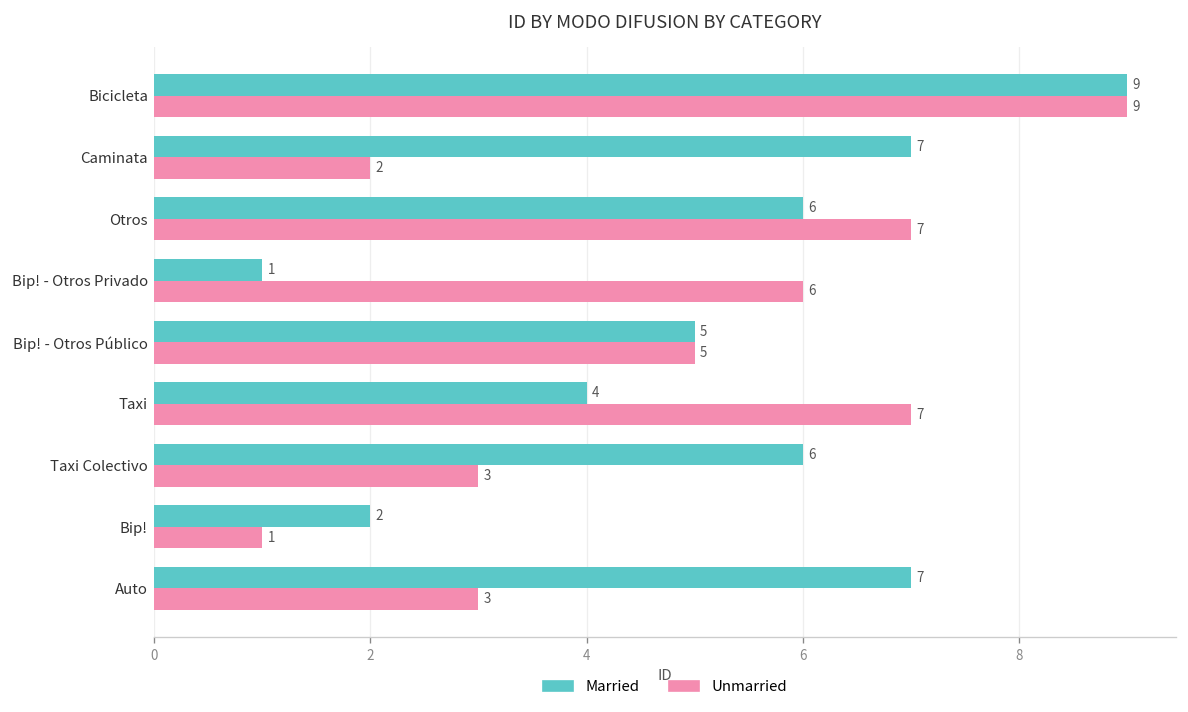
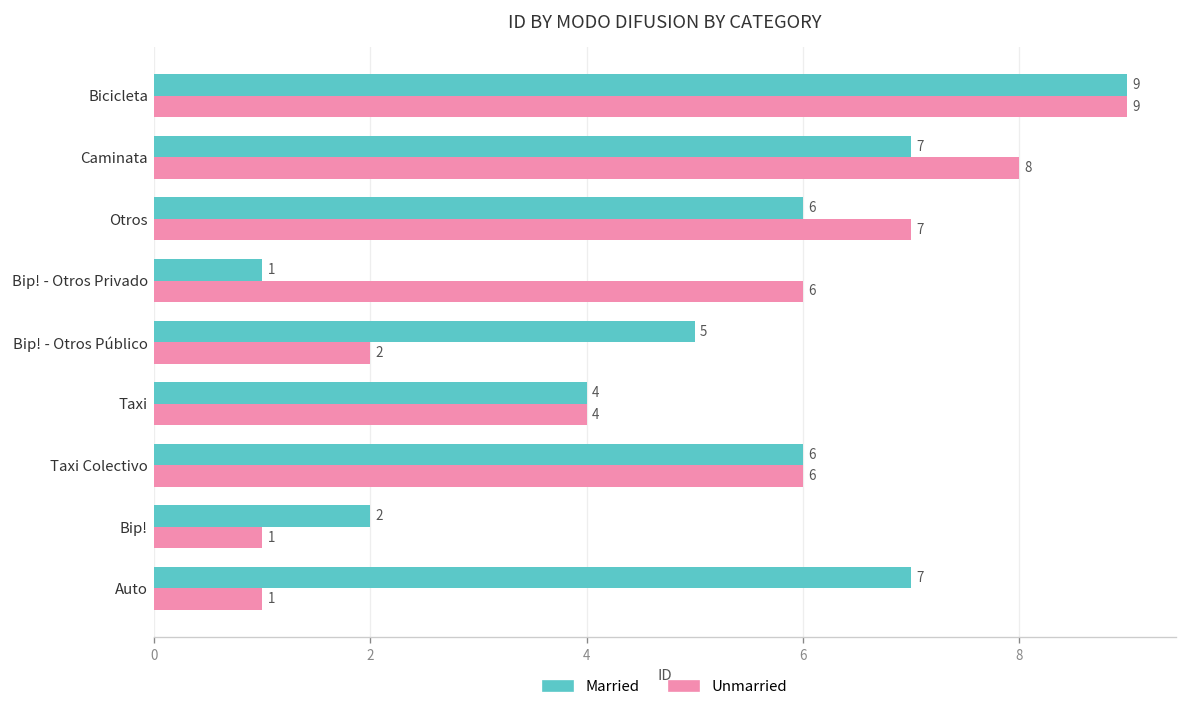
Unmarried, Caminata: 2 -> 8
Unmarried, Bip! - Otros Público: 5 -> 2
Unmarried, Taxi: 7 -> 4
Unmarried, Taxi Colectivo: 3 -> 6
Unmarried, Auto: 3 -> 1
